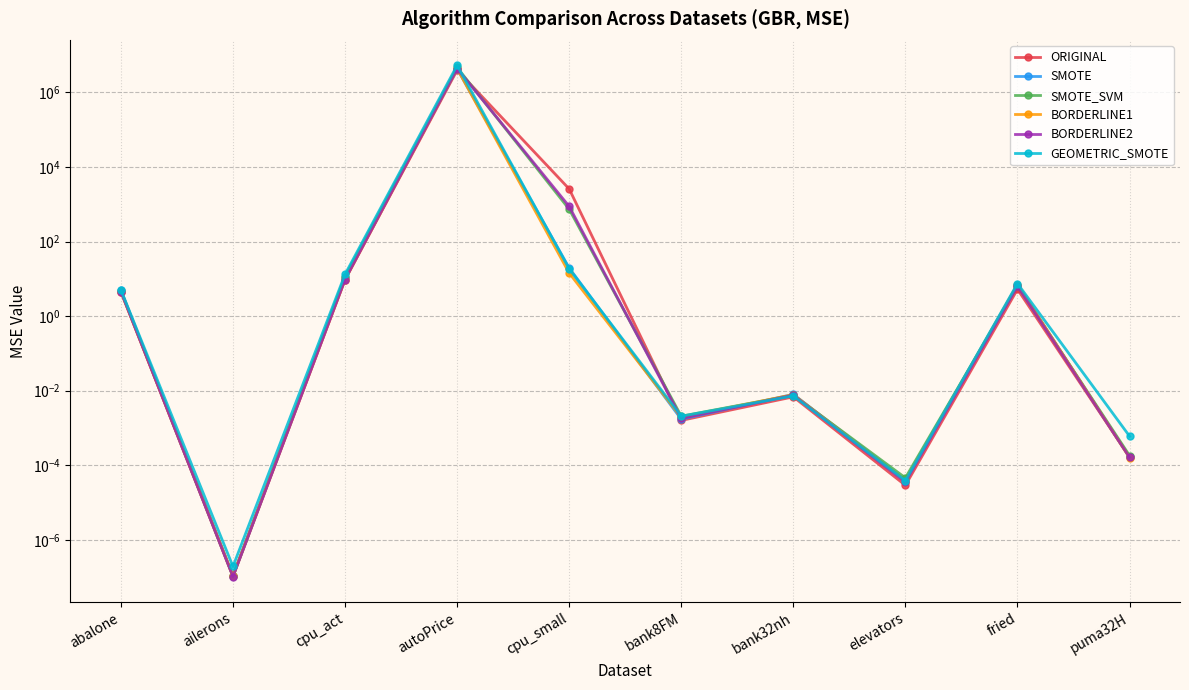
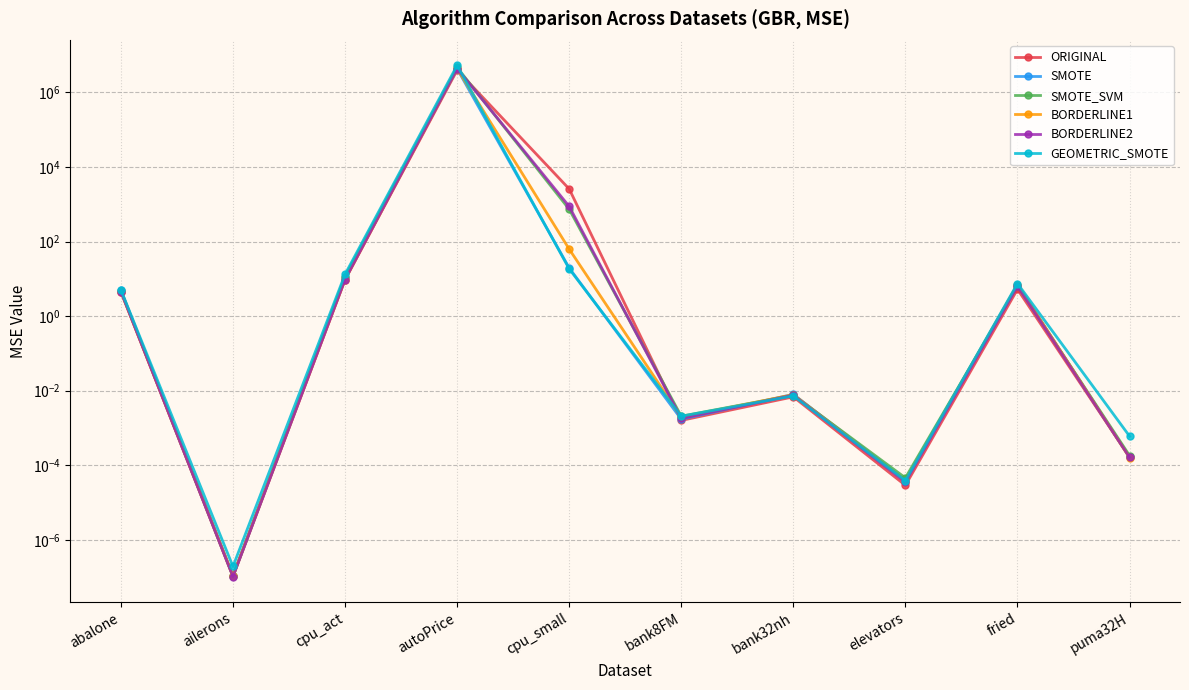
BORDERLINE1, cpu_small: 14 -> 60
